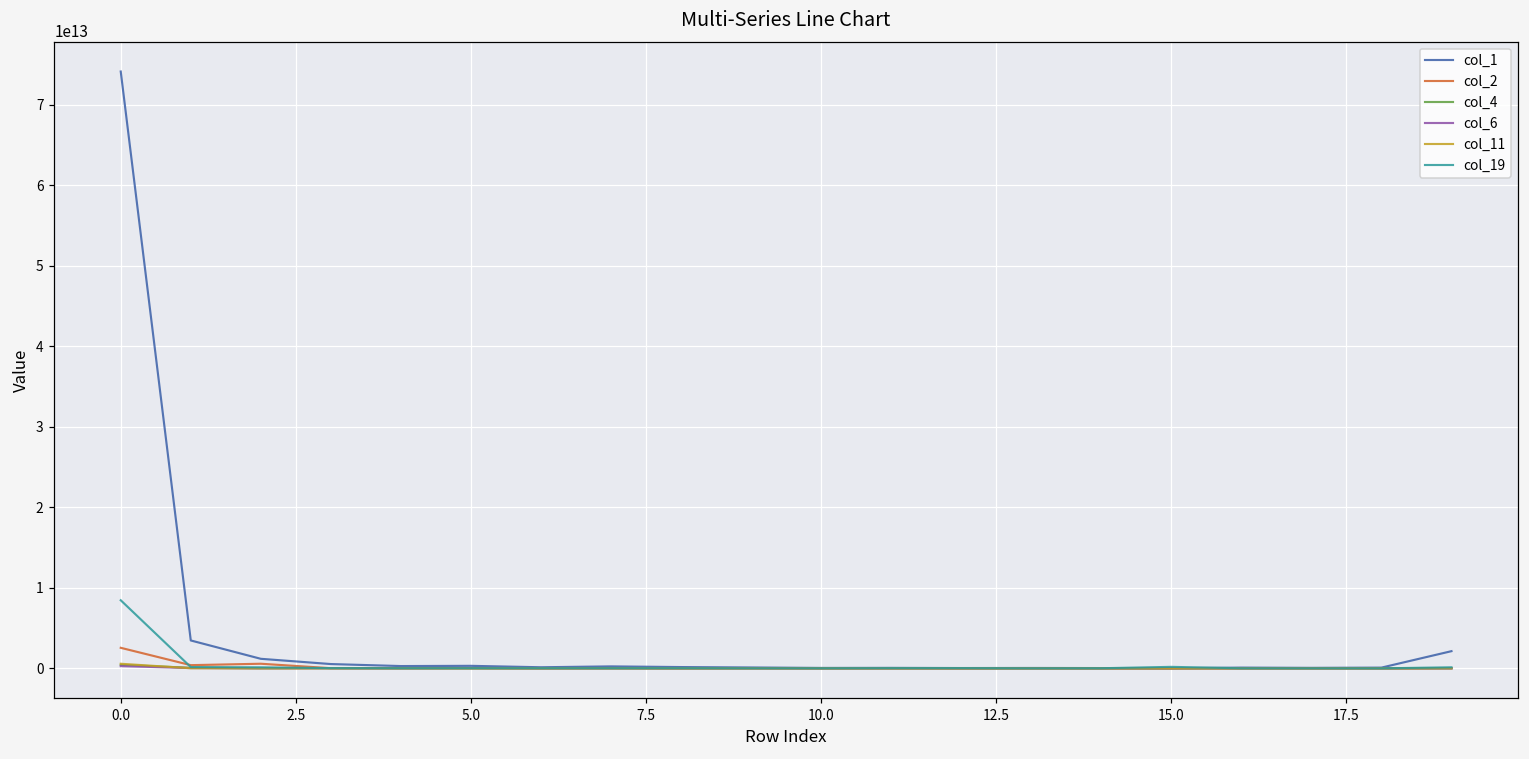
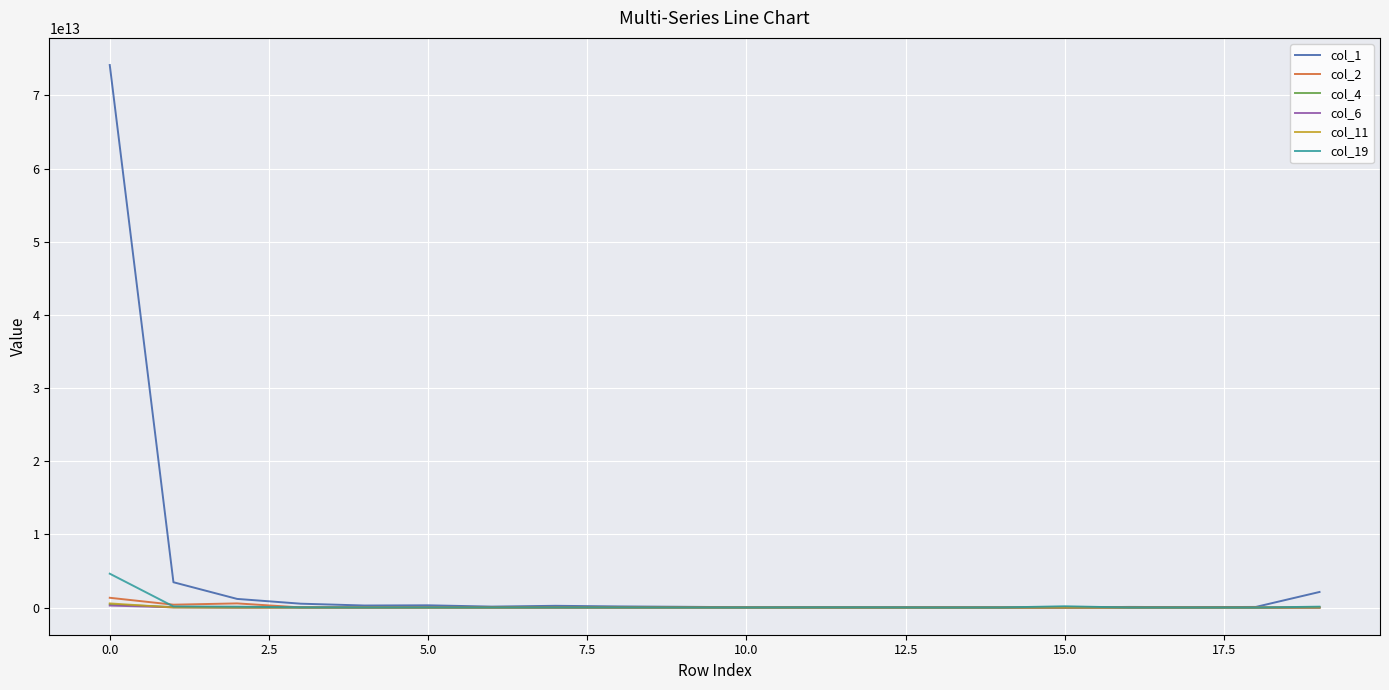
col_2, 0.0: 3000000000000 -> 1000000000000
col_19, 0.0: 8000000000000 -> 5000000000000
